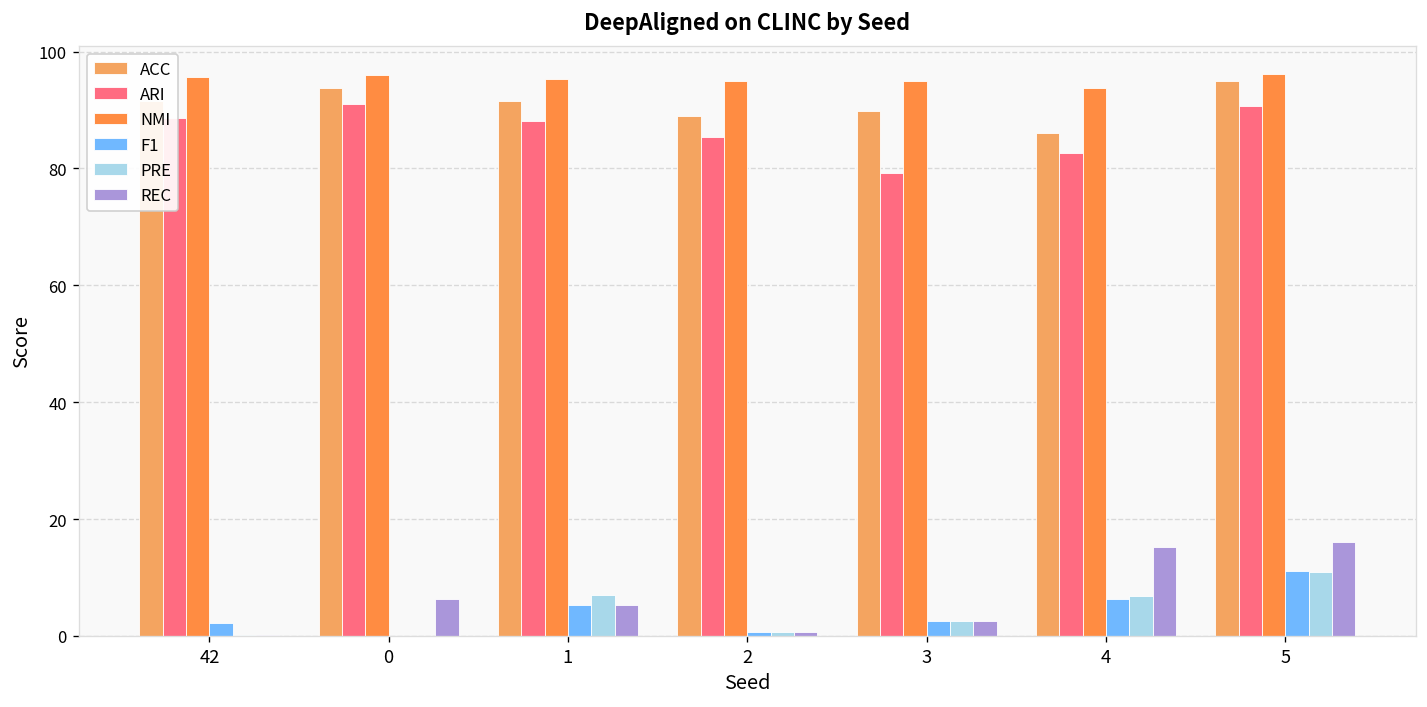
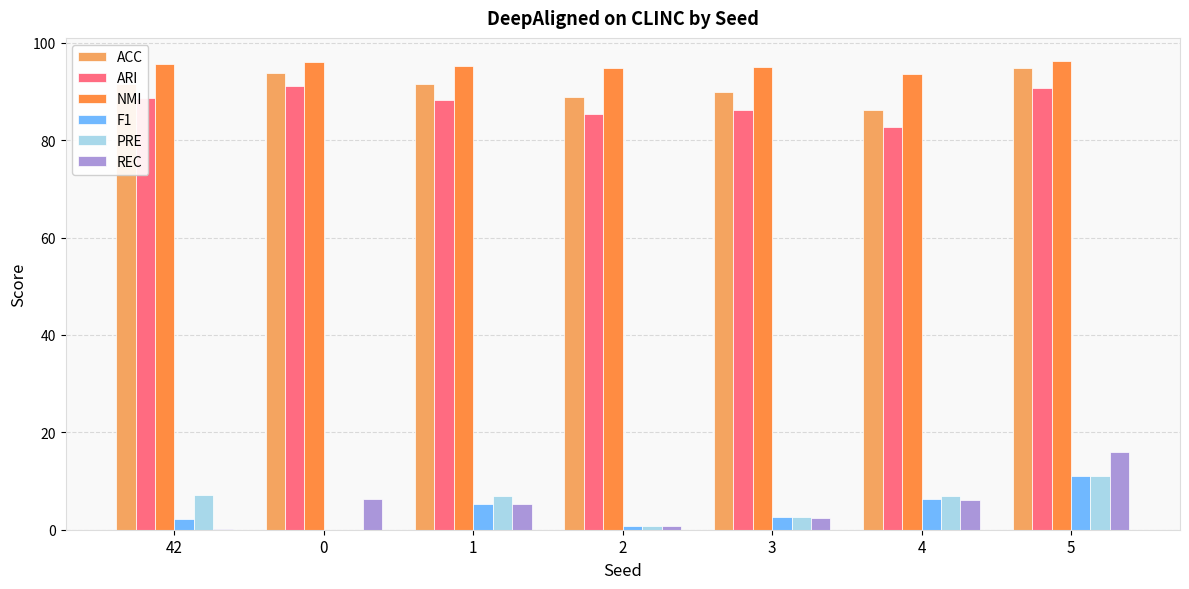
PRE, 42: 0 -> 7
ARI, 3: 79 -> 86
REC, 4: 15 -> 6
